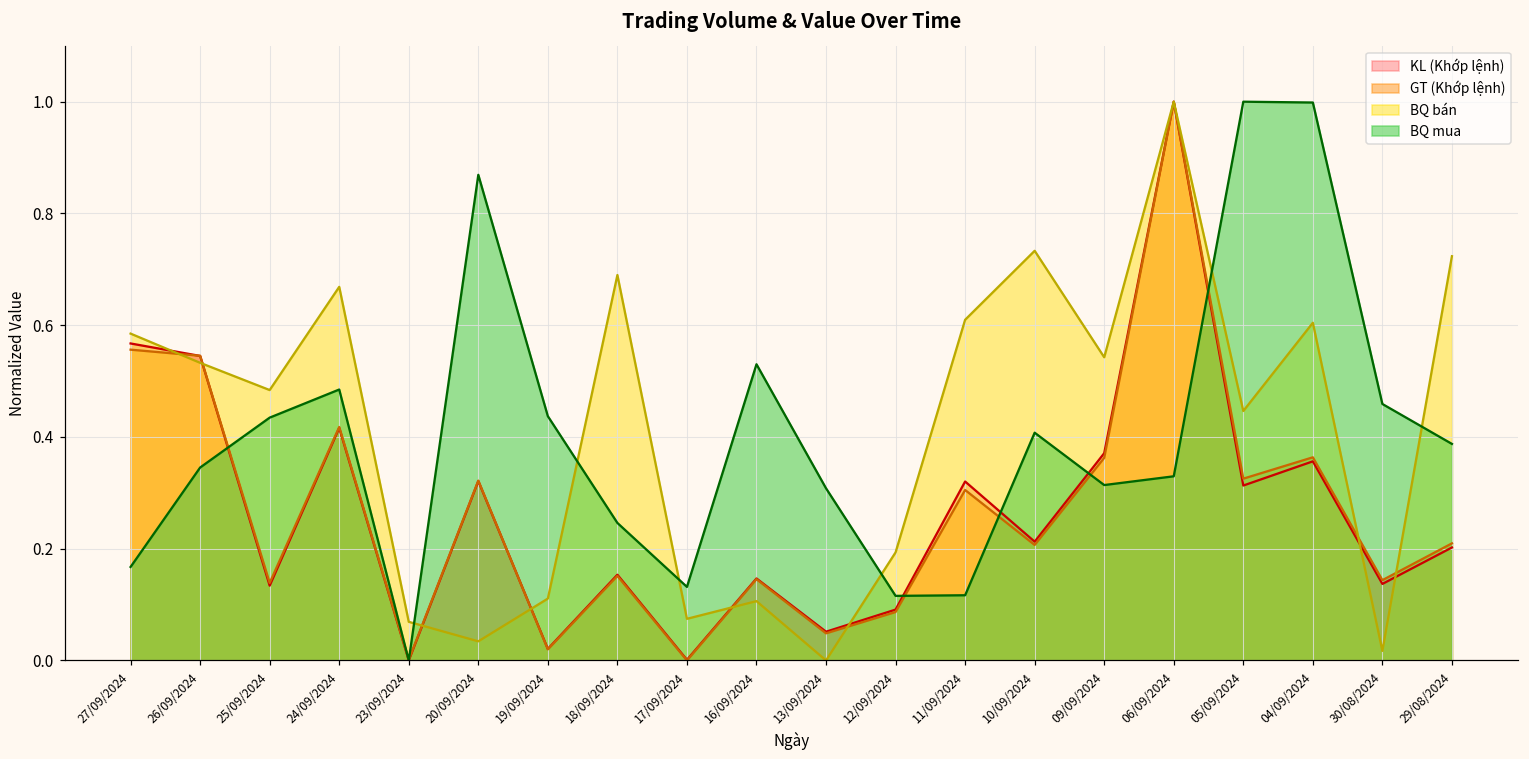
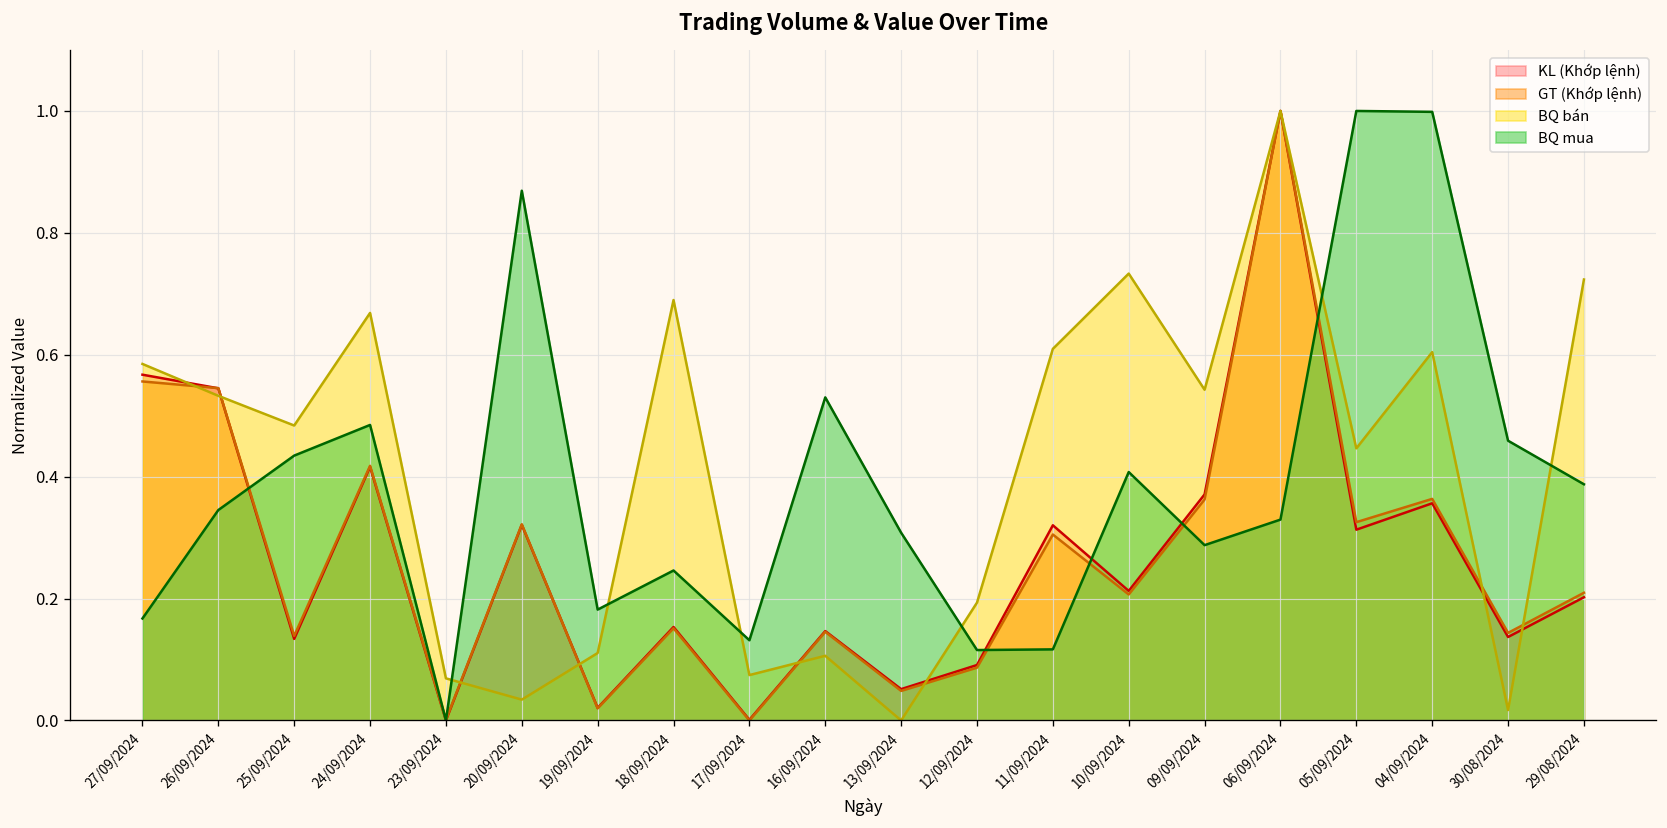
BQ mua, 19/09/2024: 0.44 -> 0.18
BQ mua, 09/09/2024: 0.31 -> 0.29
